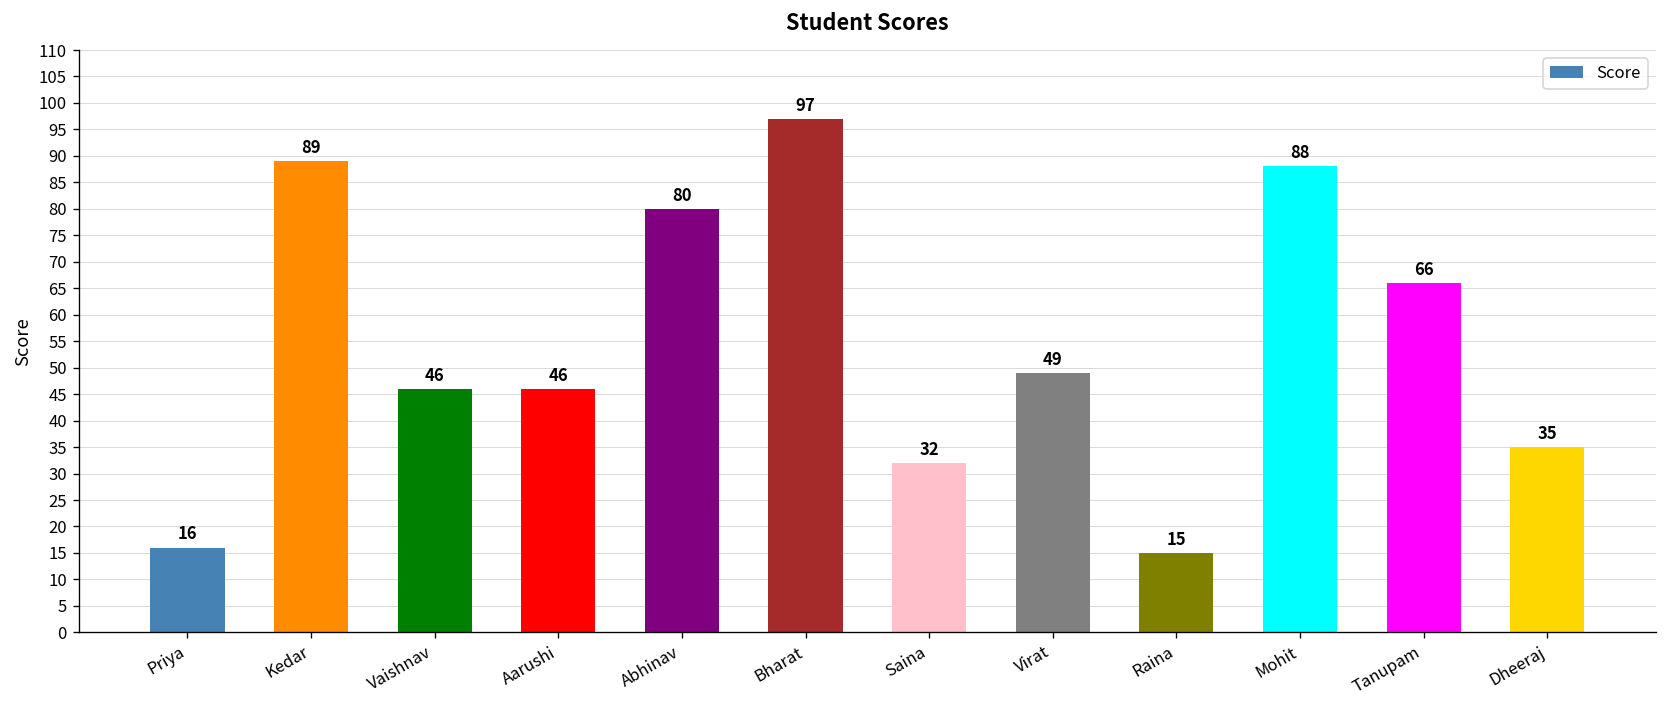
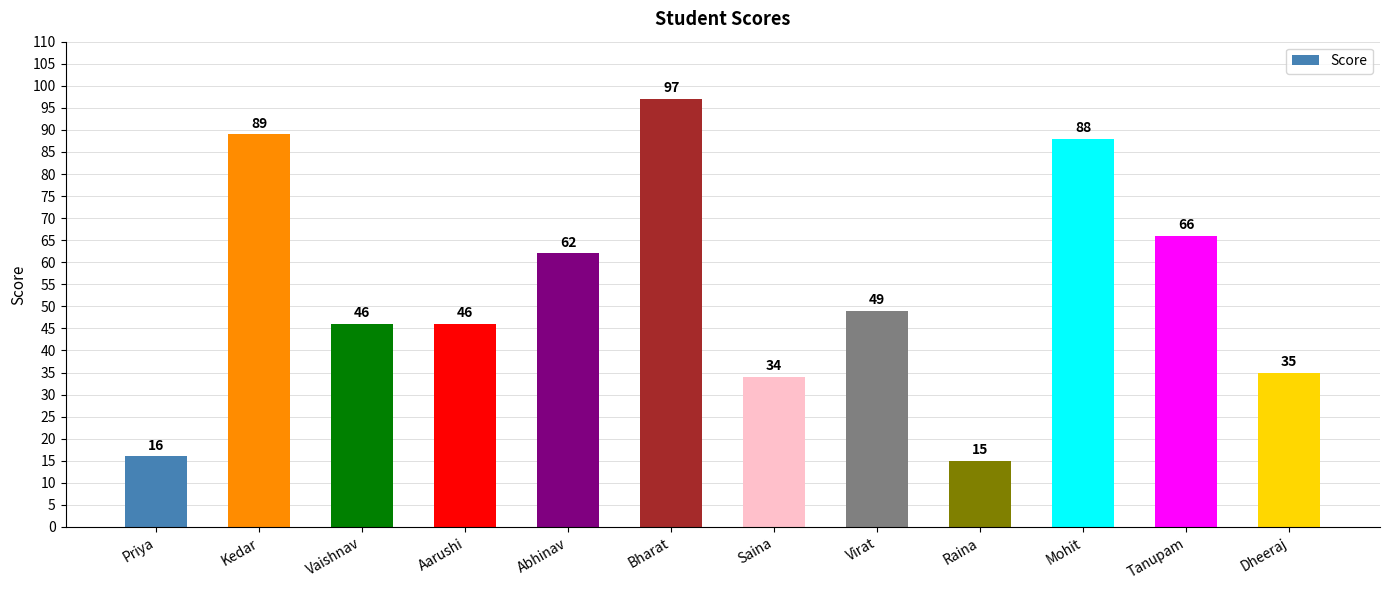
Abhinav: 80 -> 62
Saina: 32 -> 34
